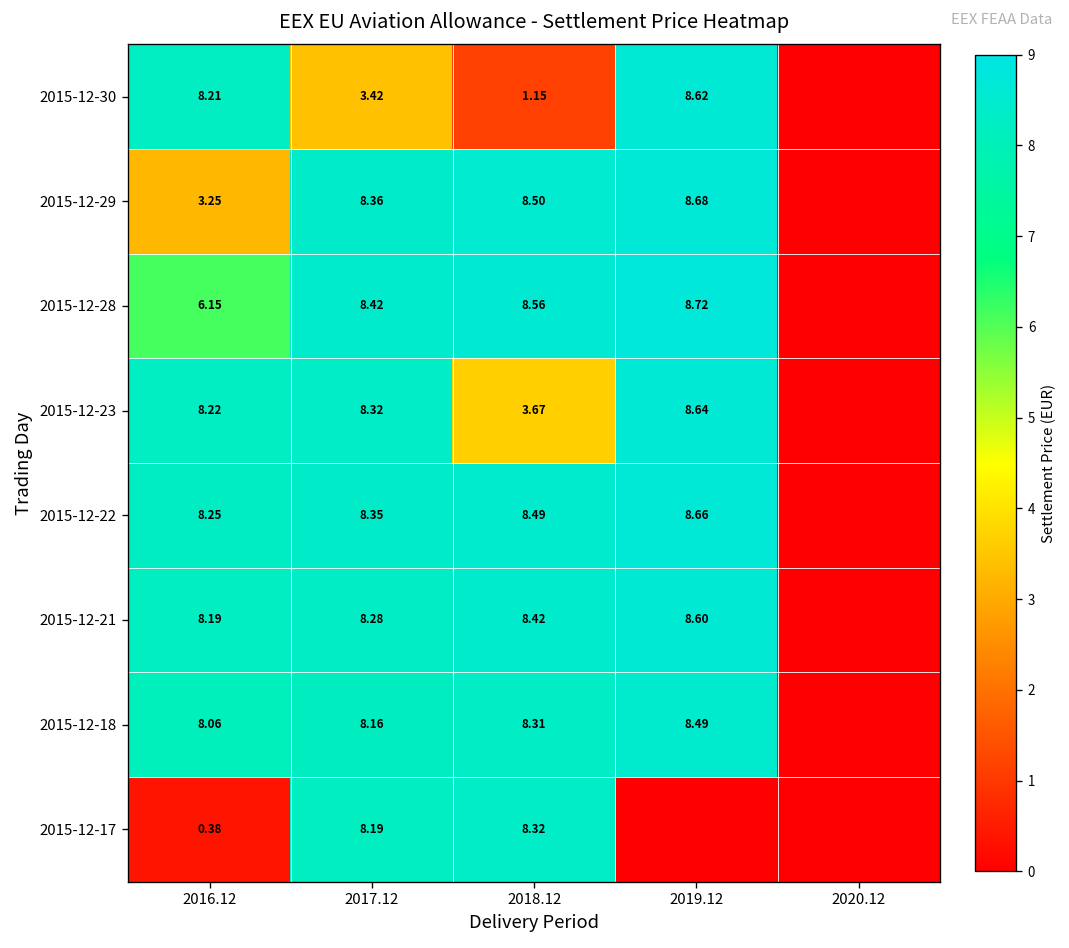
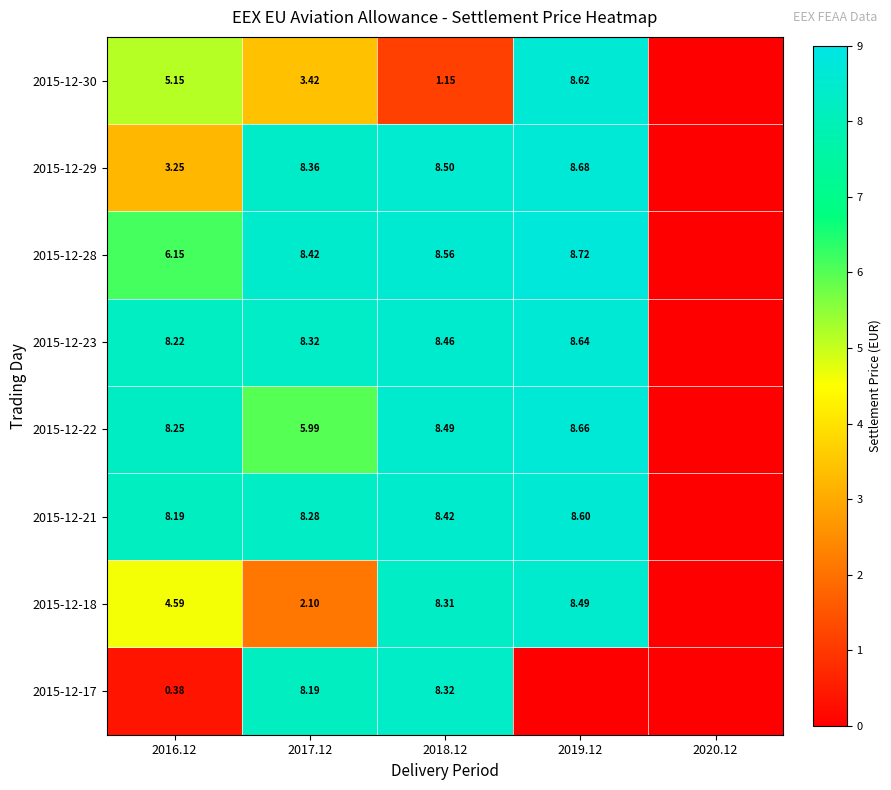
2015-12-30, 2016.12: 8.21 -> 5.15
2015-12-23, 2018.12: 3.67 -> 8.46
2015-12-22, 2017.12: 8.35 -> 5.99
2015-12-18, 2016.12: 8.06 -> 4.59
2015-12-18, 2017.12: 8.16 -> 2.10
